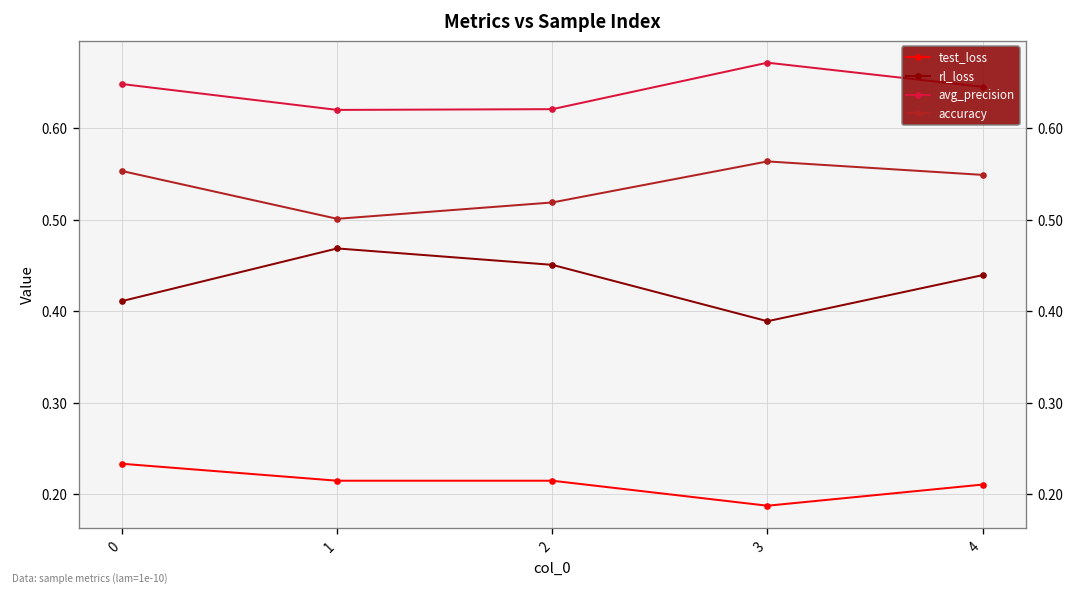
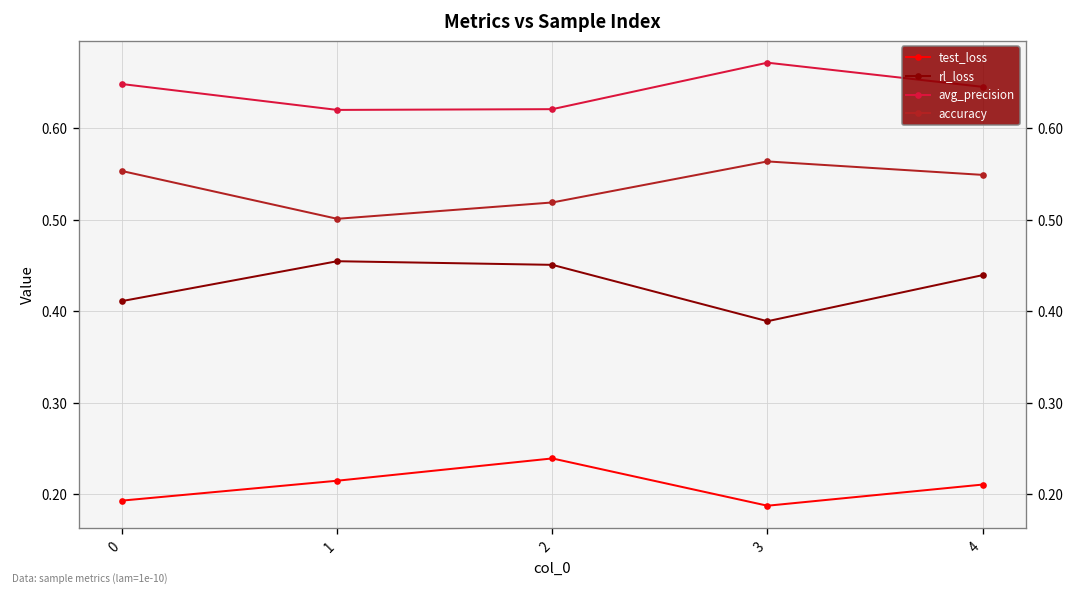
test_loss, 0: 0.23 -> 0.19
rl_loss, 1: 0.47 -> 0.45
test_loss, 2: 0.21 -> 0.24
